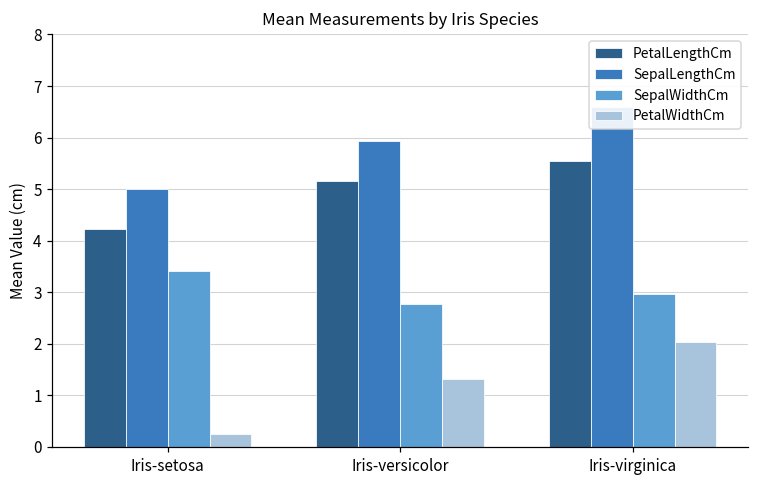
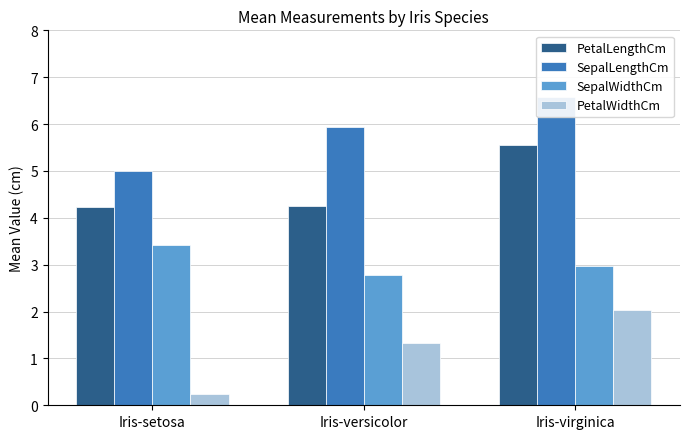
PetalLengthCm, Iris-versicolor: 5.2 -> 4.3
